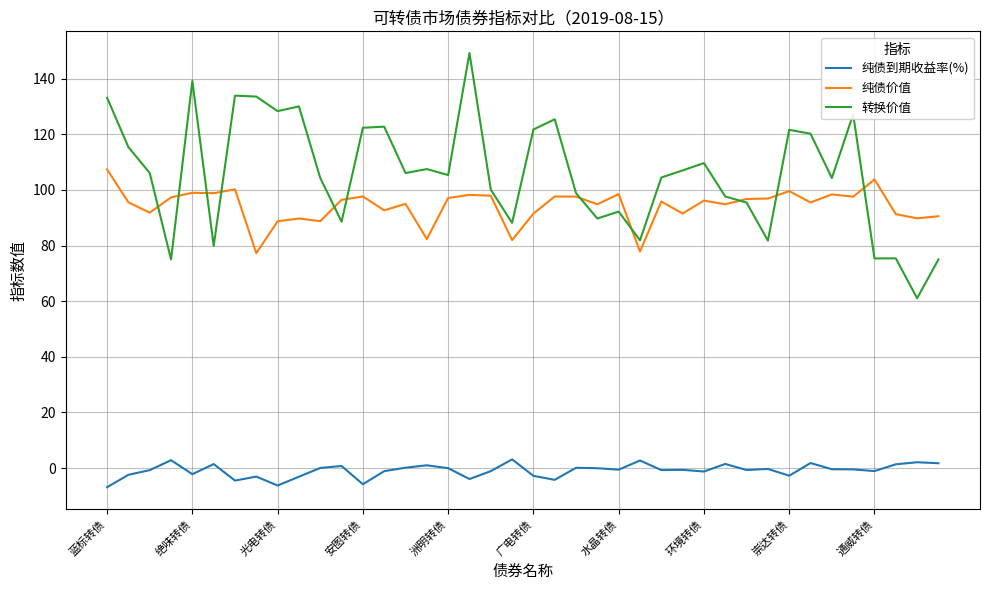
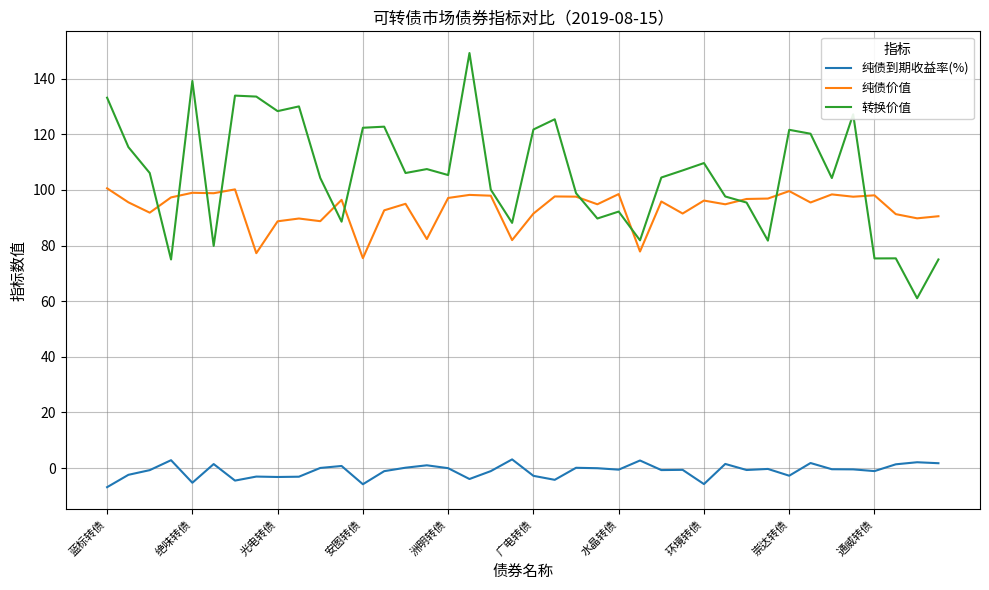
纯债价值, 蓝标转债: 107 -> 101
纯债到期收益率(%), 绝味转债: -2 -> -5
纯债到期收益率(%), 光电转债: -6 -> -3
纯债价值, 安图转债: 98 -> 75
纯债到期收益率(%), 环境转债: -1 -> -6
纯债价值, 通威转债: 104 -> 98
